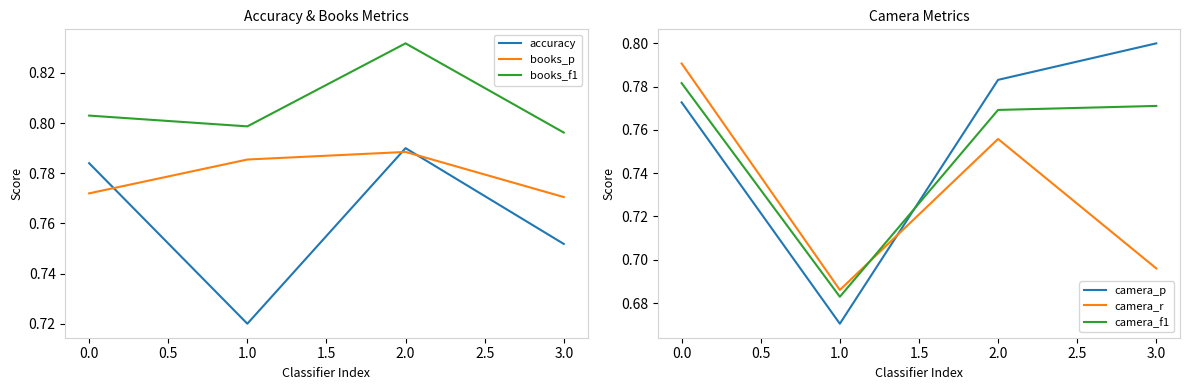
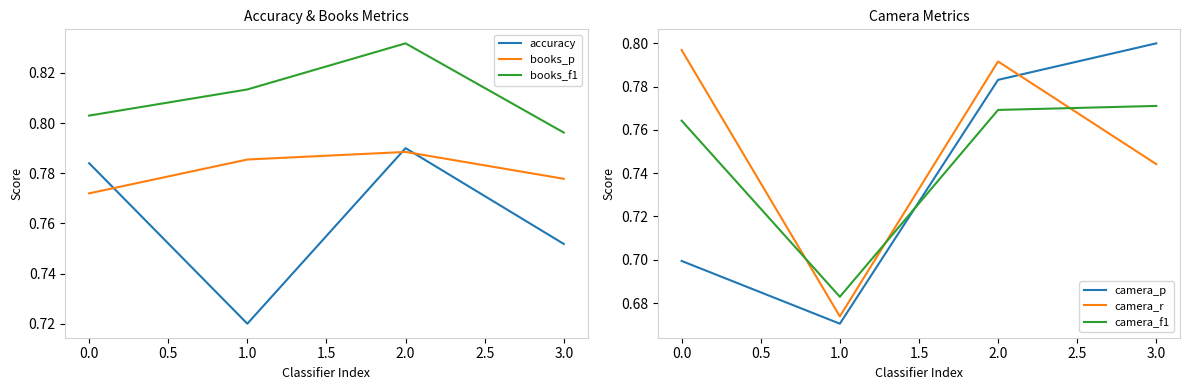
Accuracy & Books Metrics, books_f1, 1.0: 0.799 -> 0.813
Accuracy & Books Metrics, books_p, 3.0: 0.770 -> 0.778
Camera Metrics, camera_p, 0.0: 0.773 -> 0.699
Camera Metrics, camera_r, 0.0: 0.791 -> 0.797
Camera Metrics, camera_f1, 0.0: 0.782 -> 0.764
Camera Metrics, camera_r, 1.0: 0.686 -> 0.674
Camera Metrics, camera_r, 2.0: 0.756 -> 0.792
Camera Metrics, camera_r, 3.0: 0.696 -> 0.744
